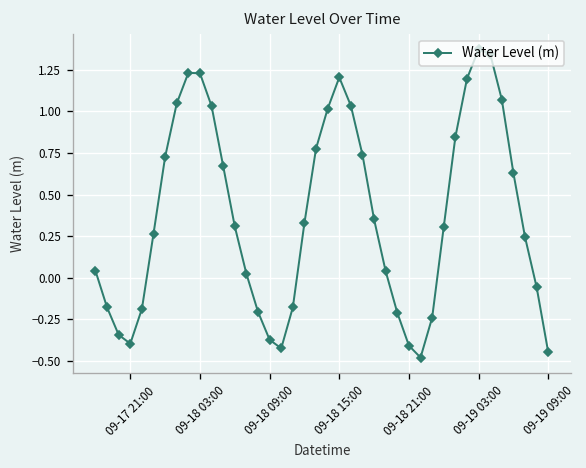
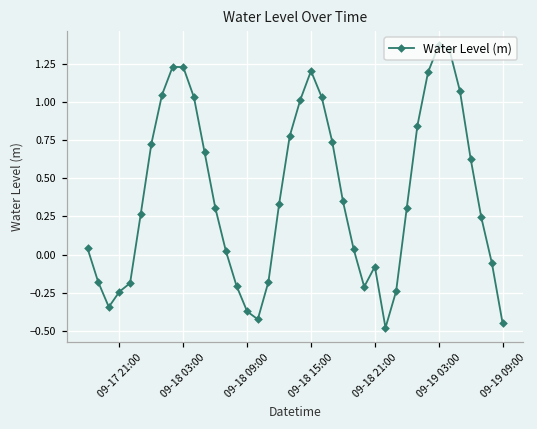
09-17 21:00: -0.40 -> -0.24
09-18 21:00: -0.41 -> -0.08
